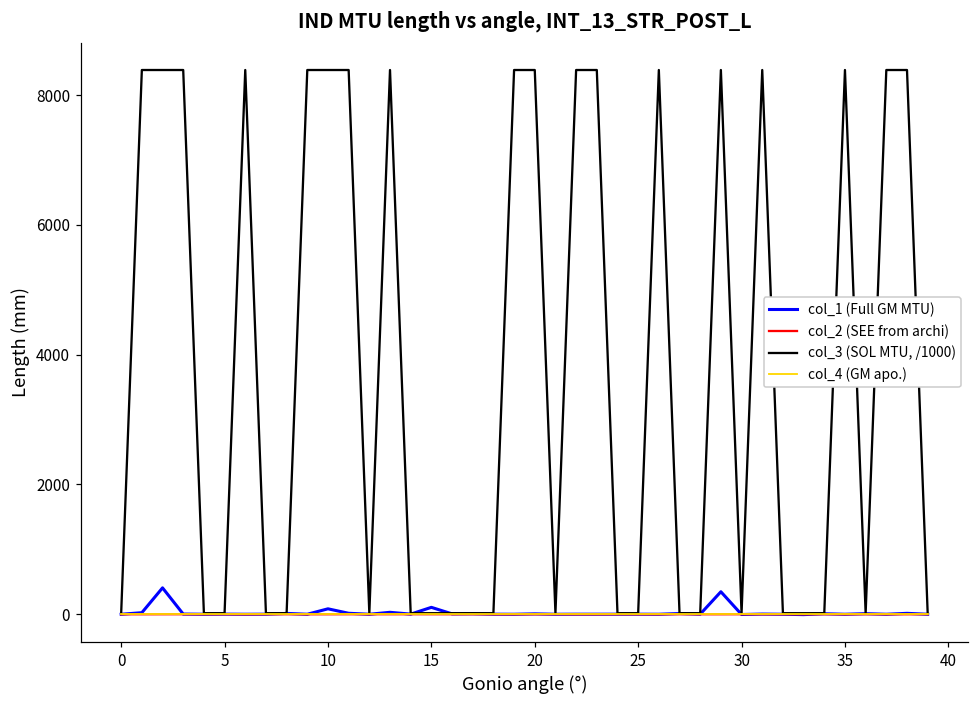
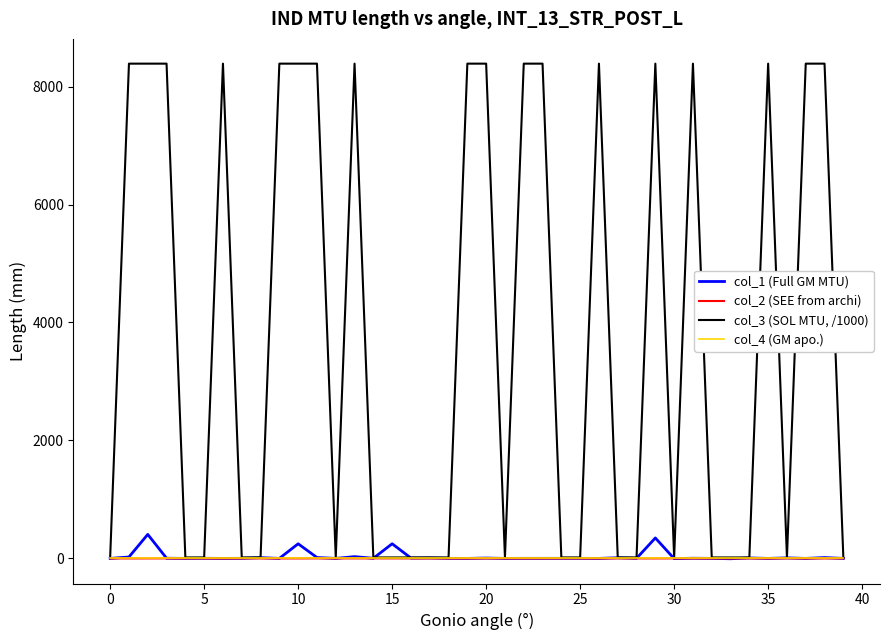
col_1 (Full GM MTU), 10: 100 -> 200
col_1 (Full GM MTU), 15: 100 -> 200
